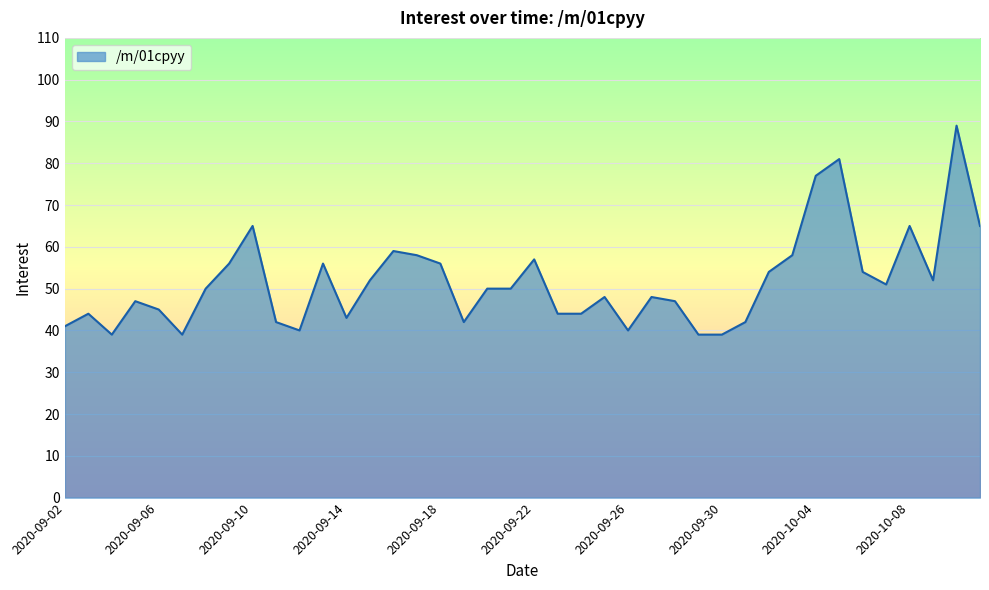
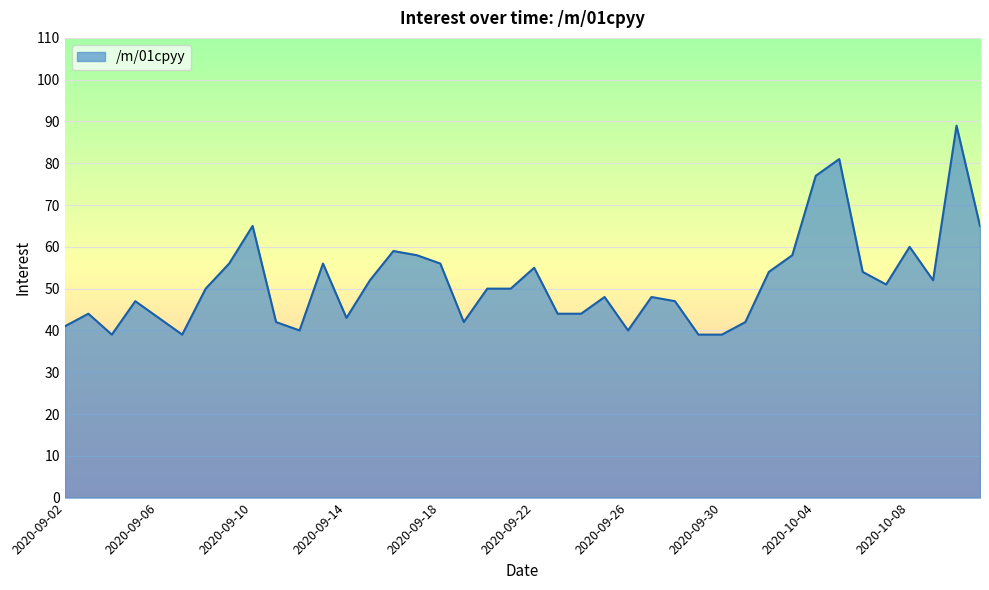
2020-09-06: 45 -> 43
2020-09-22: 57 -> 55
2020-10-08: 65 -> 60
